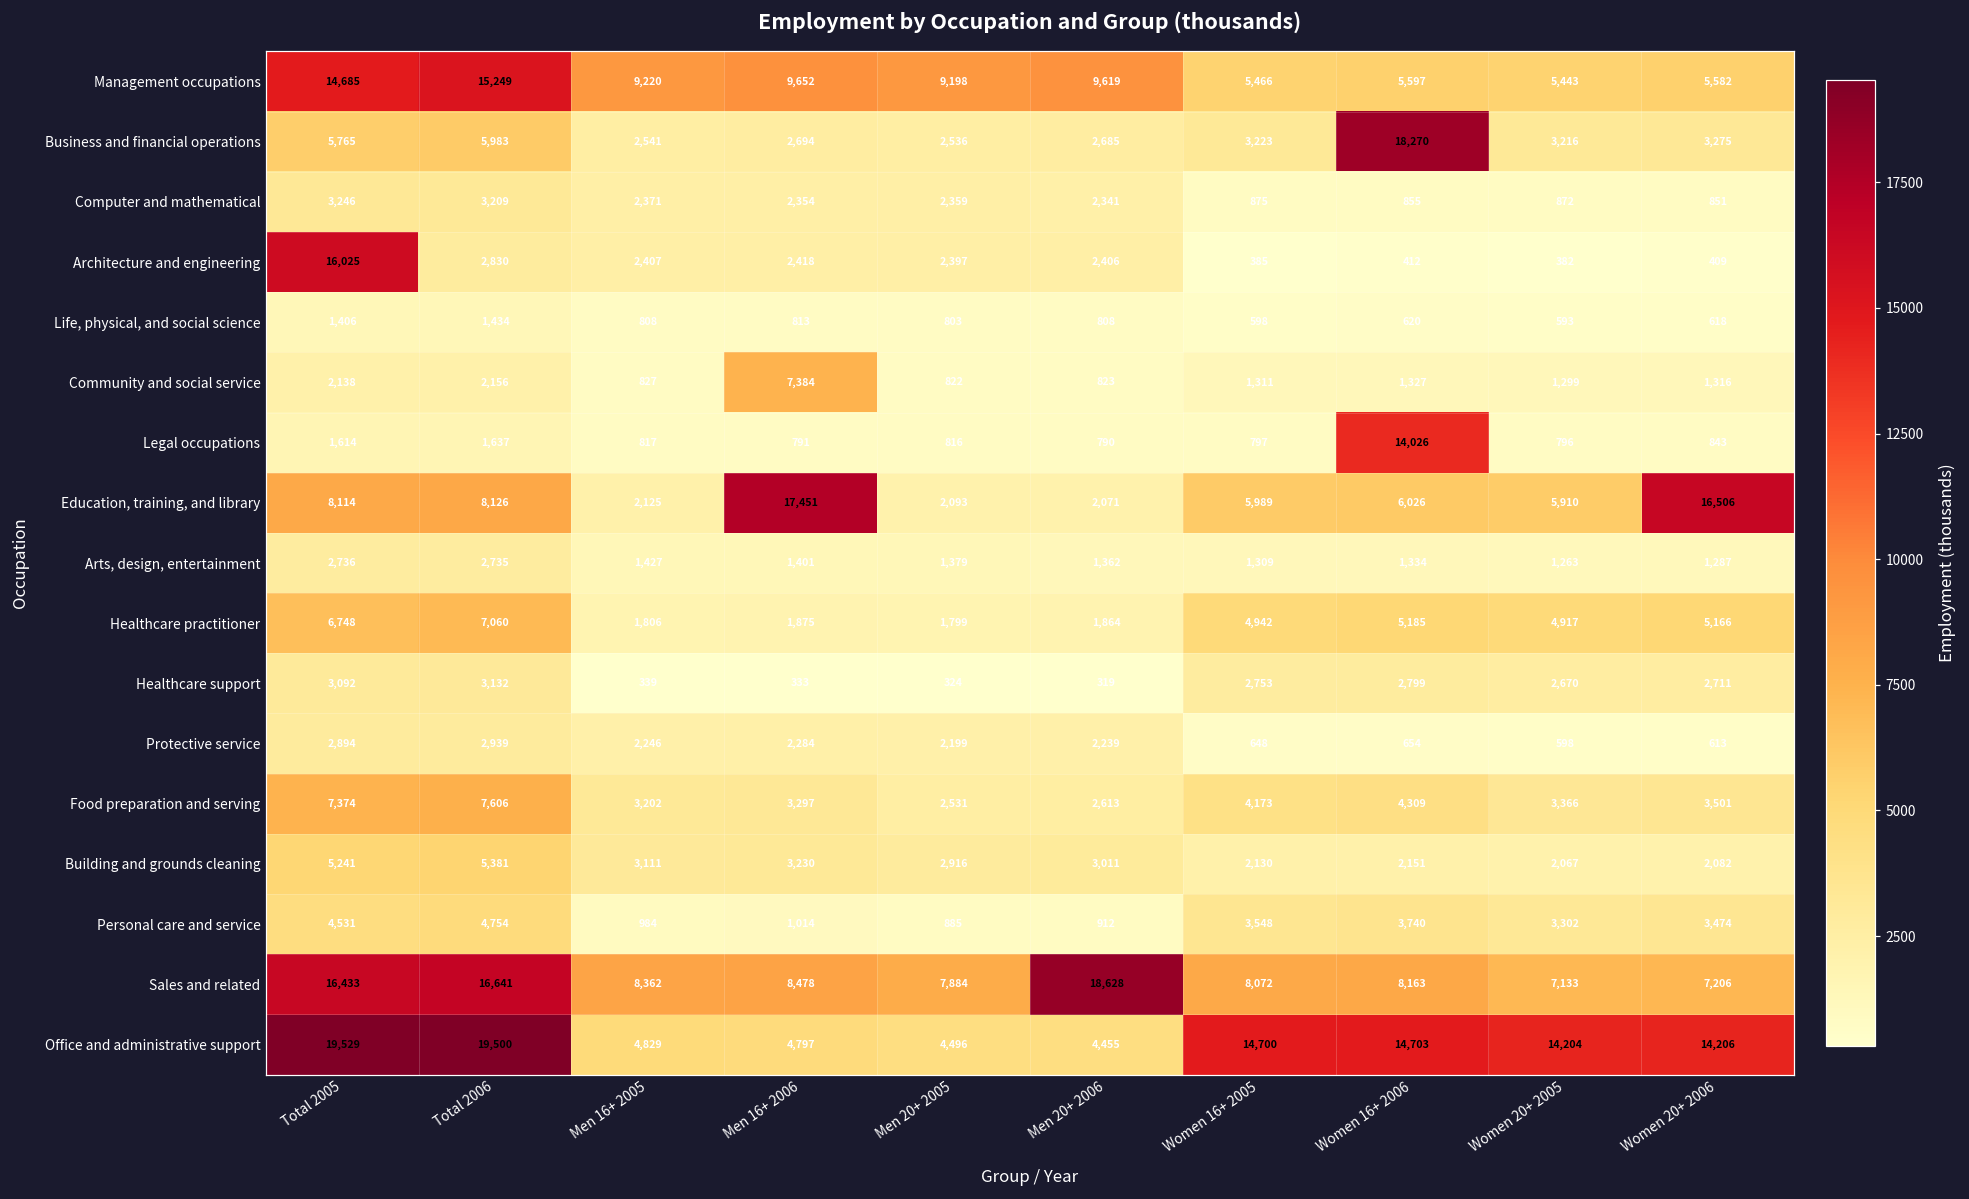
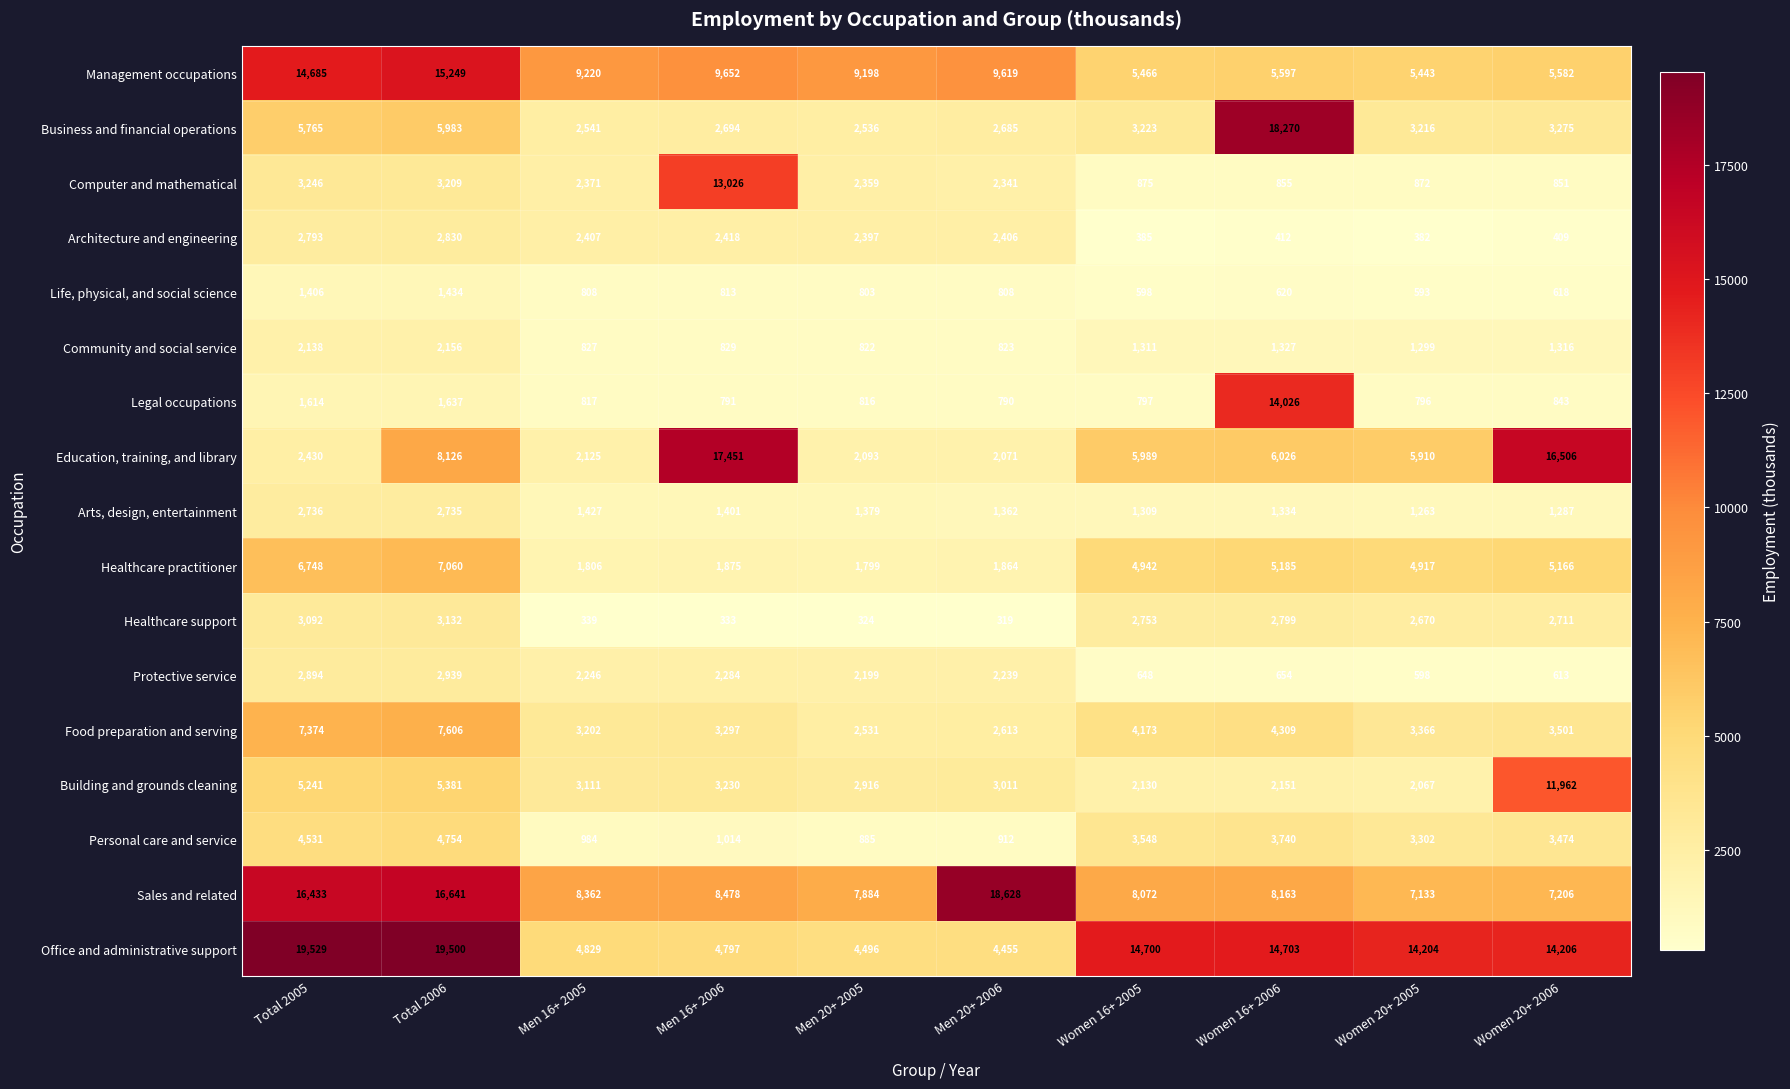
Computer and mathematical, Men 16+ 2006: 2,354 -> 13,026
Architecture and engineering, Total 2005: 16,025 -> 2,793
Community and social service, Men 16+ 2006: 7,384 -> 829
Education, training, and library, Total 2005: 8,114 -> 2,430
Building and grounds cleaning, Women 20+ 2006: 2,082 -> 11,962
